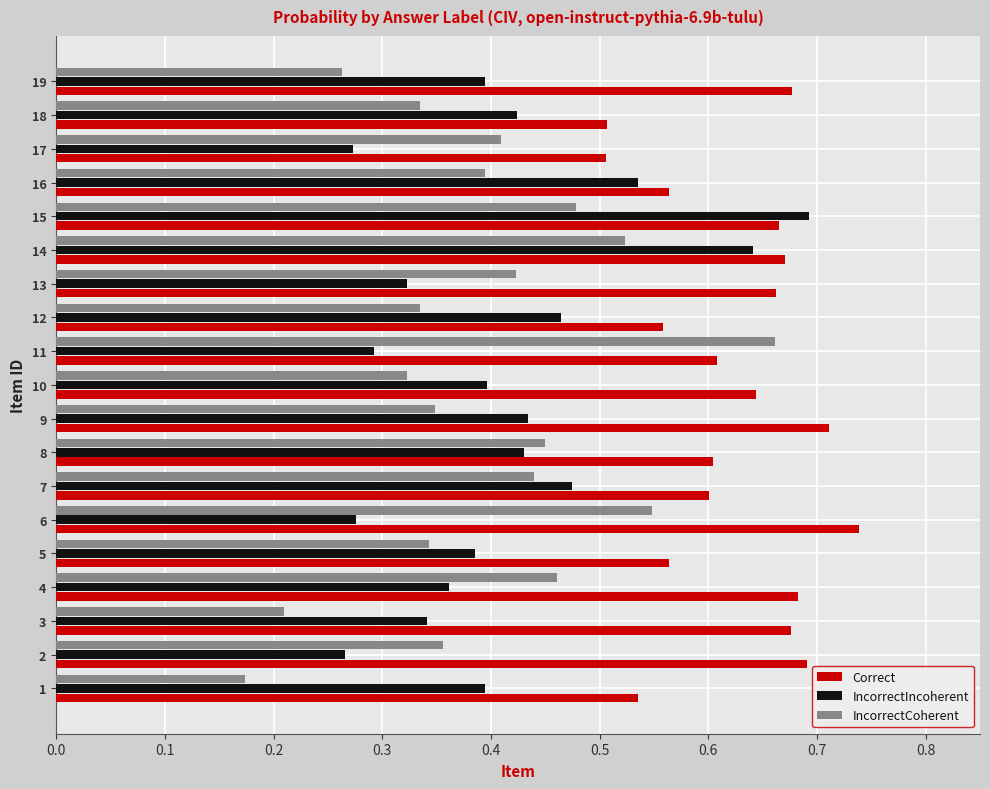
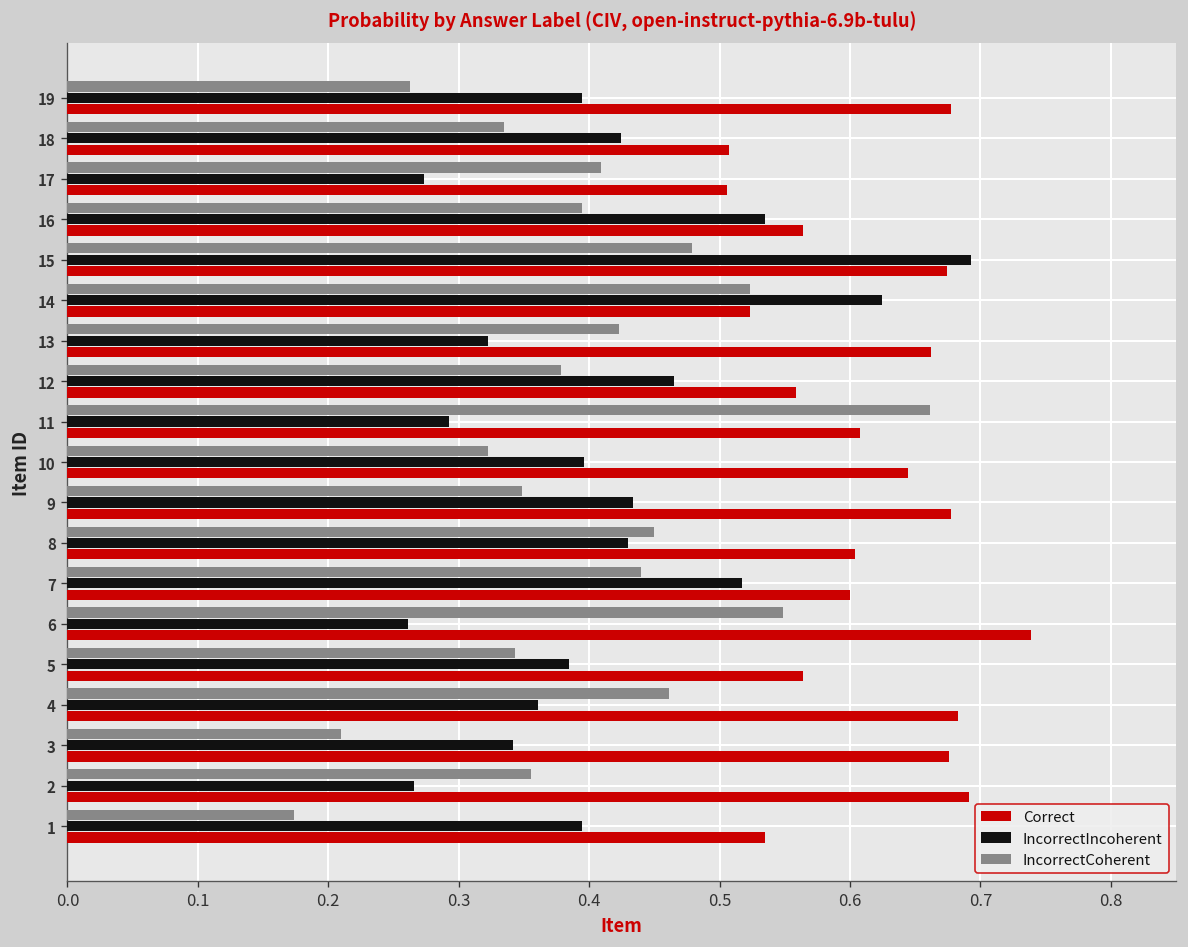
Correct, 15: 0.665 -> 0.674
IncorrectIncoherent, 14: 0.642 -> 0.624
Correct, 14: 0.670 -> 0.523
IncorrectCoherent, 12: 0.335 -> 0.378
Correct, 9: 0.711 -> 0.677
IncorrectIncoherent, 7: 0.475 -> 0.518
IncorrectIncoherent, 6: 0.276 -> 0.261
